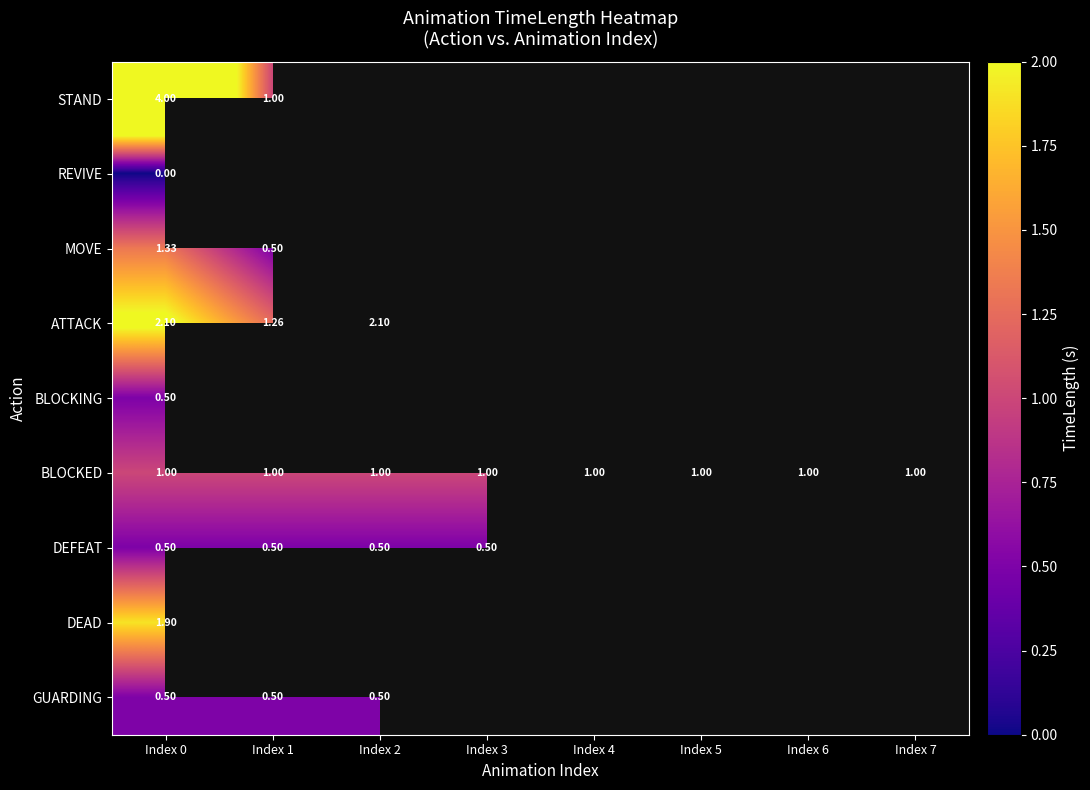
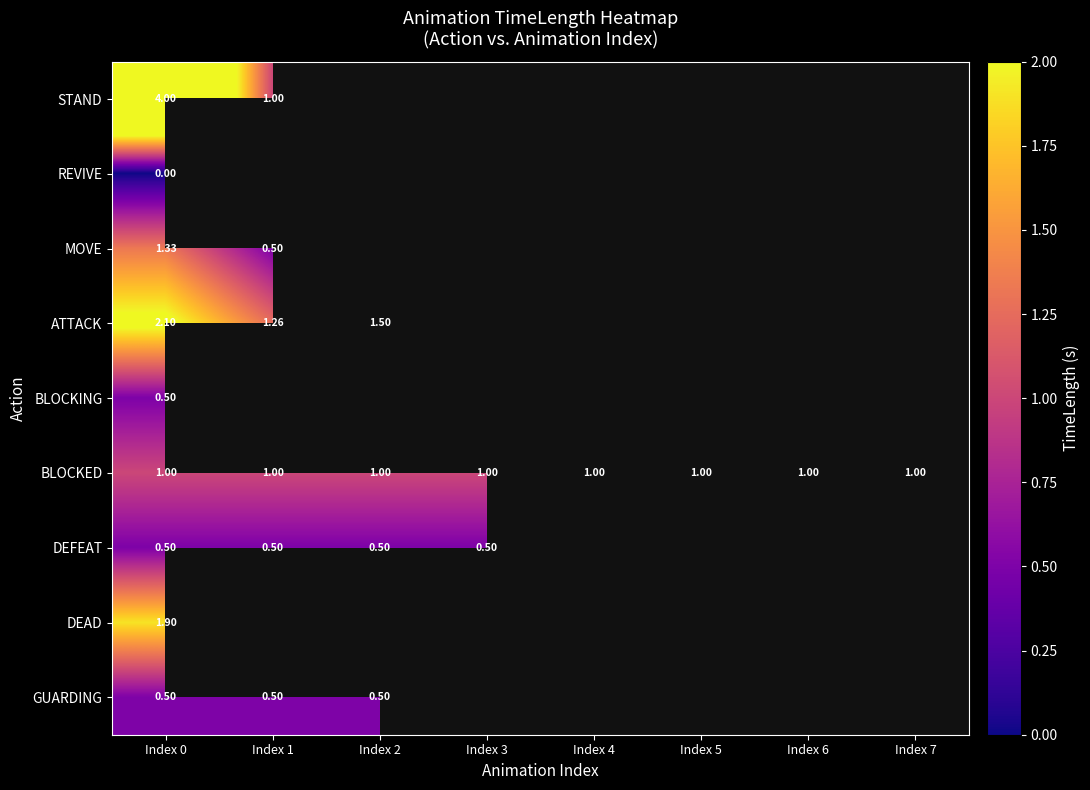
ATTACK, Index 2: 2.10 -> 1.50
